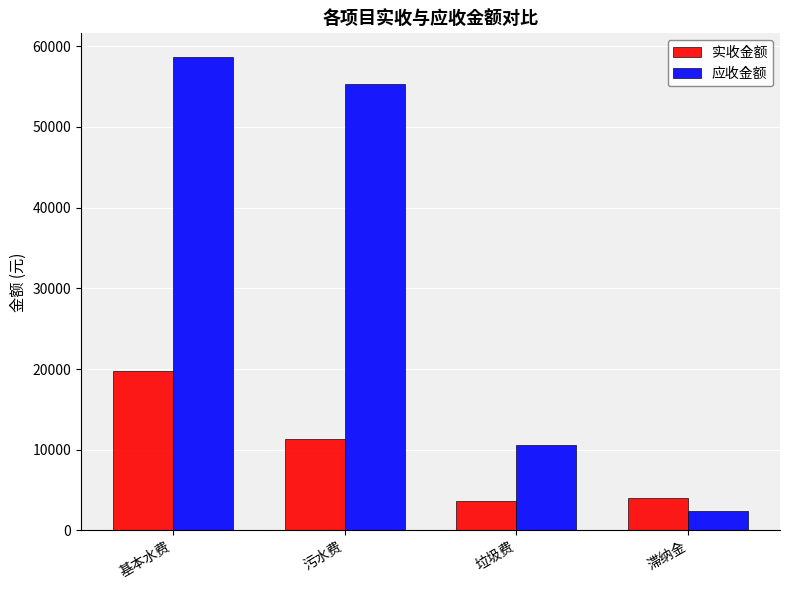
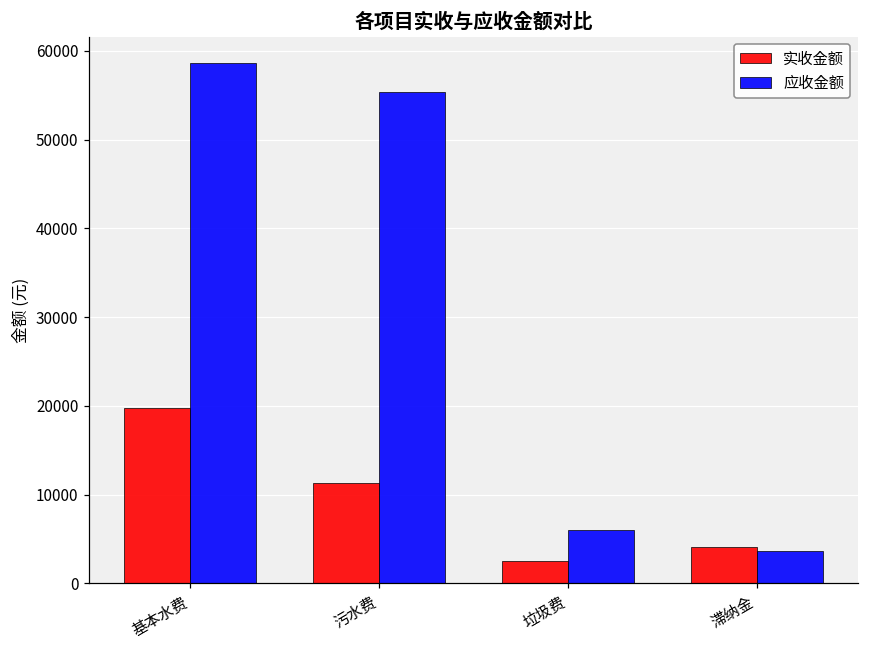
实收金额, 垃圾费: 4000 -> 3000
应收金额, 垃圾费: 11000 -> 6000
应收金额, 滞纳金: 2000 -> 4000
